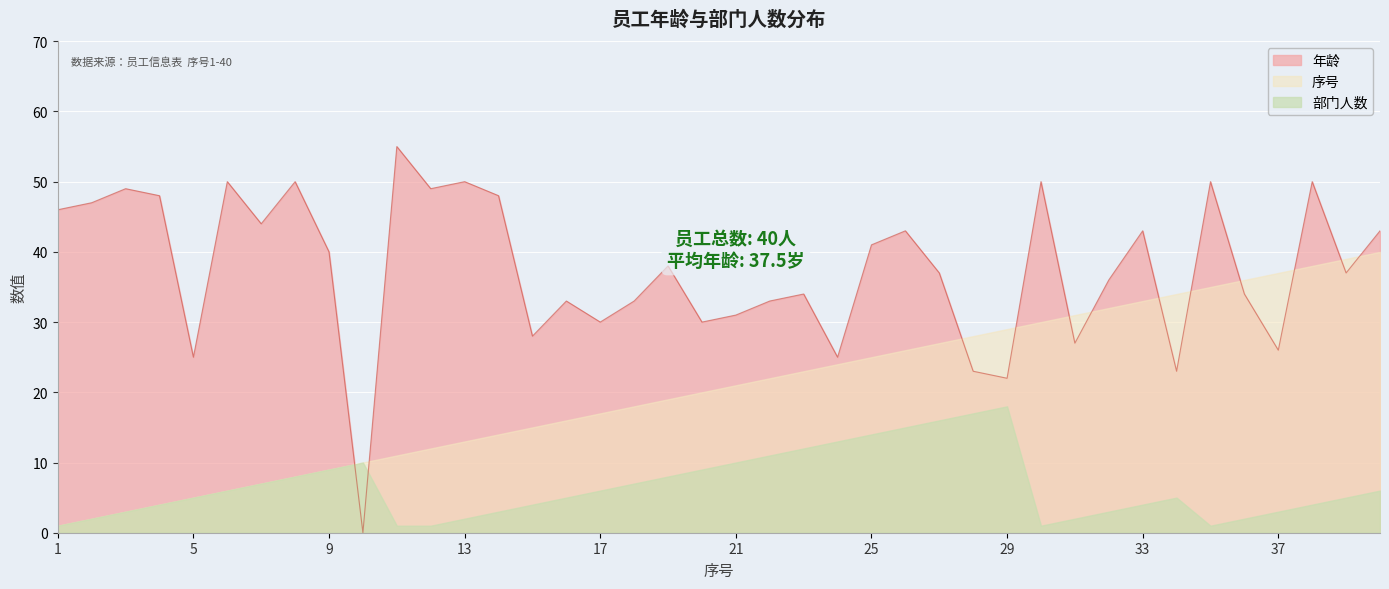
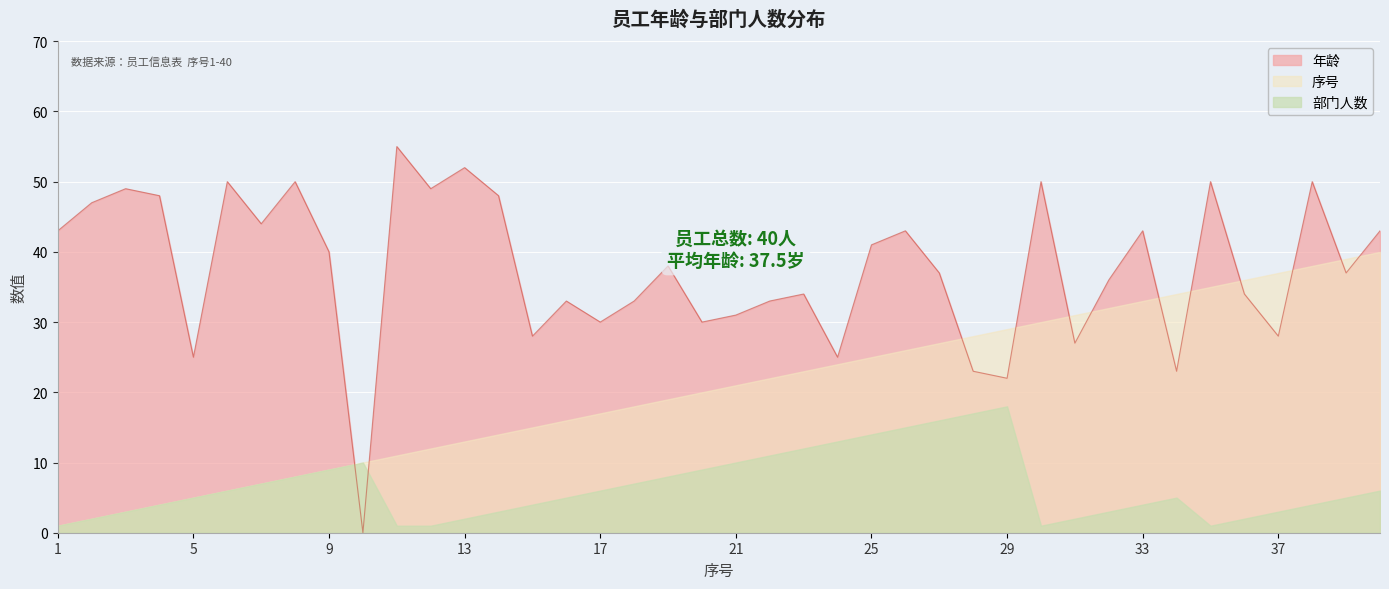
年龄, 1: 46 -> 43
年龄, 13: 50 -> 52
年龄, 37: 26 -> 28
